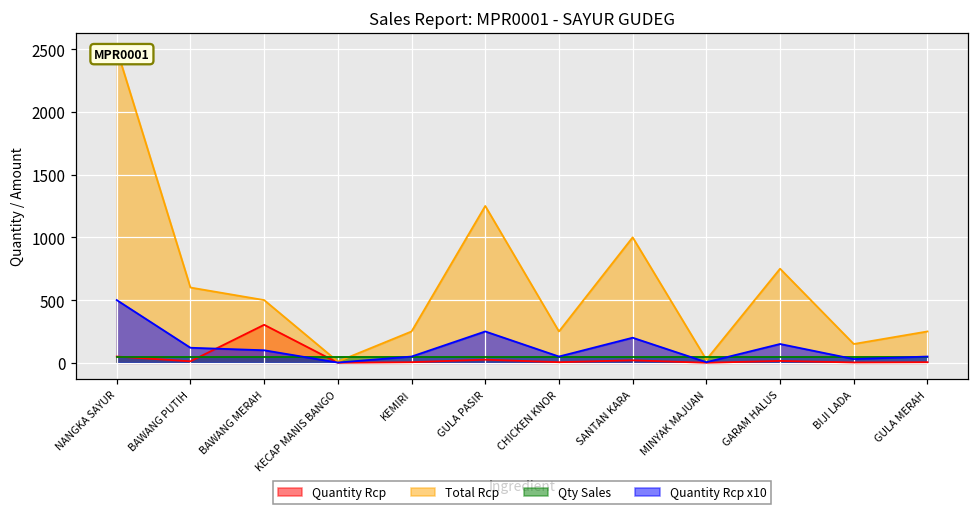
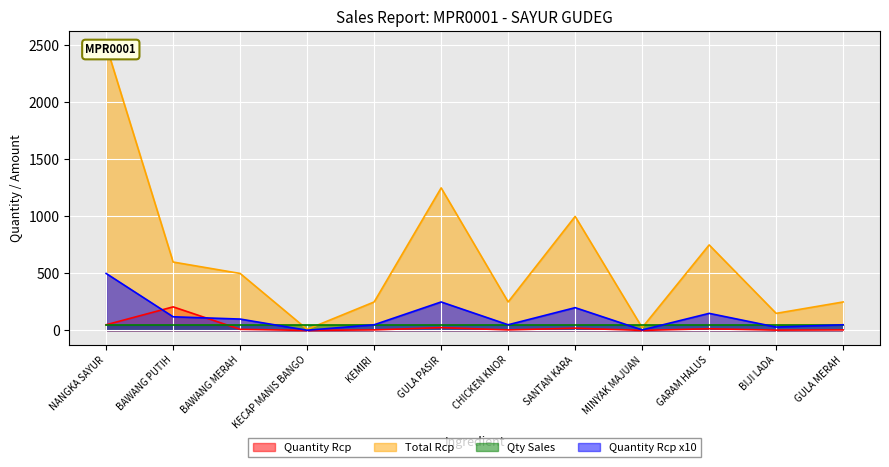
Quantity Rcp, BAWANG PUTIH: 10 -> 210
Quantity Rcp, BAWANG MERAH: 300 -> 10
